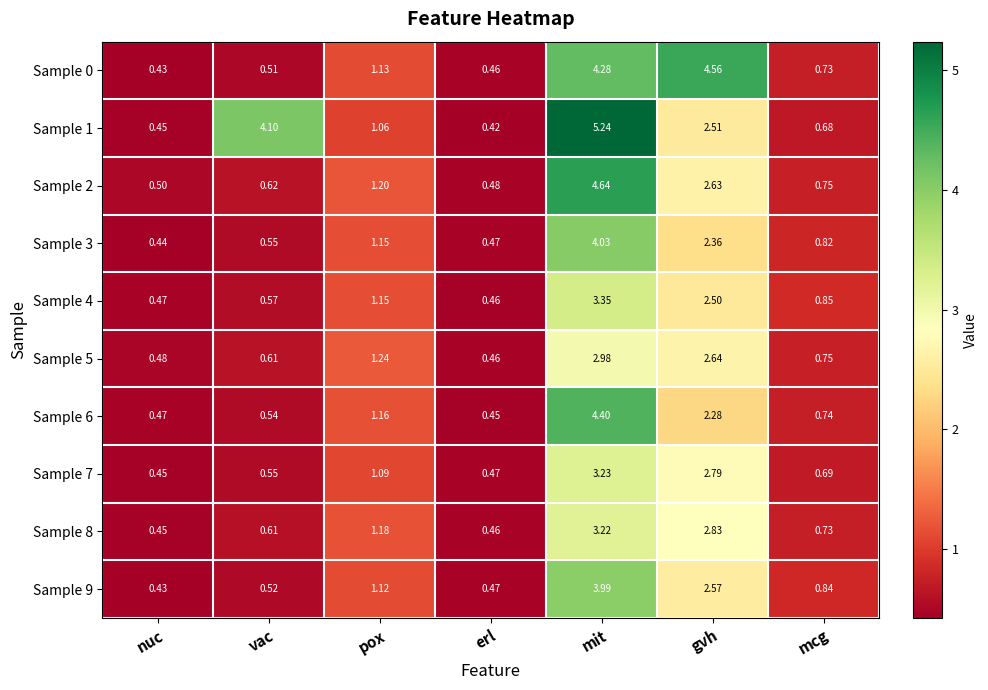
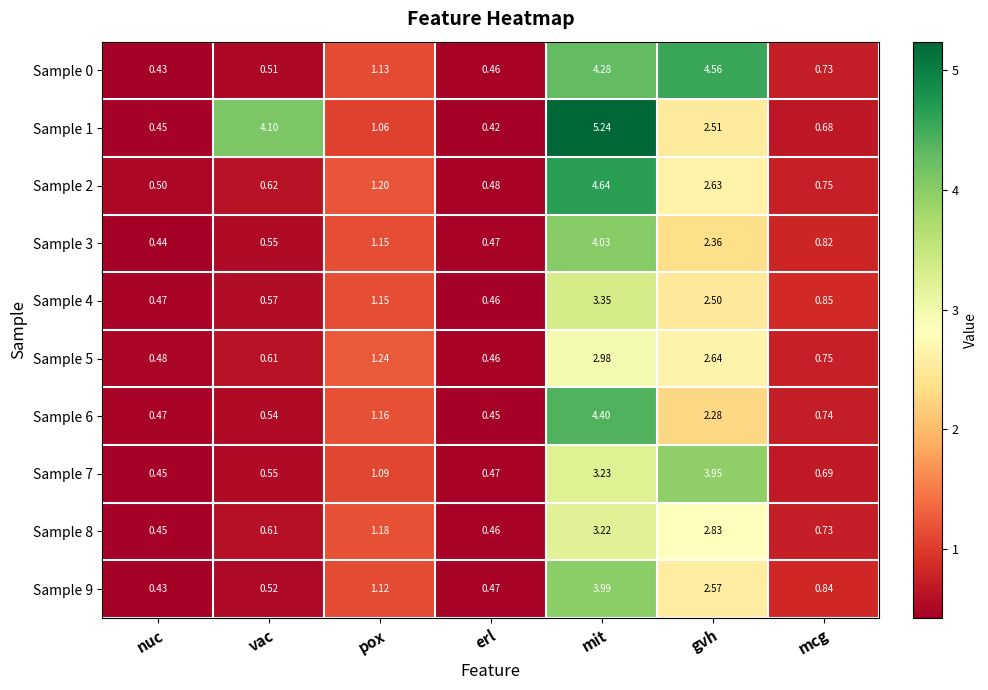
Sample 7, gvh: 2.79 -> 3.95
